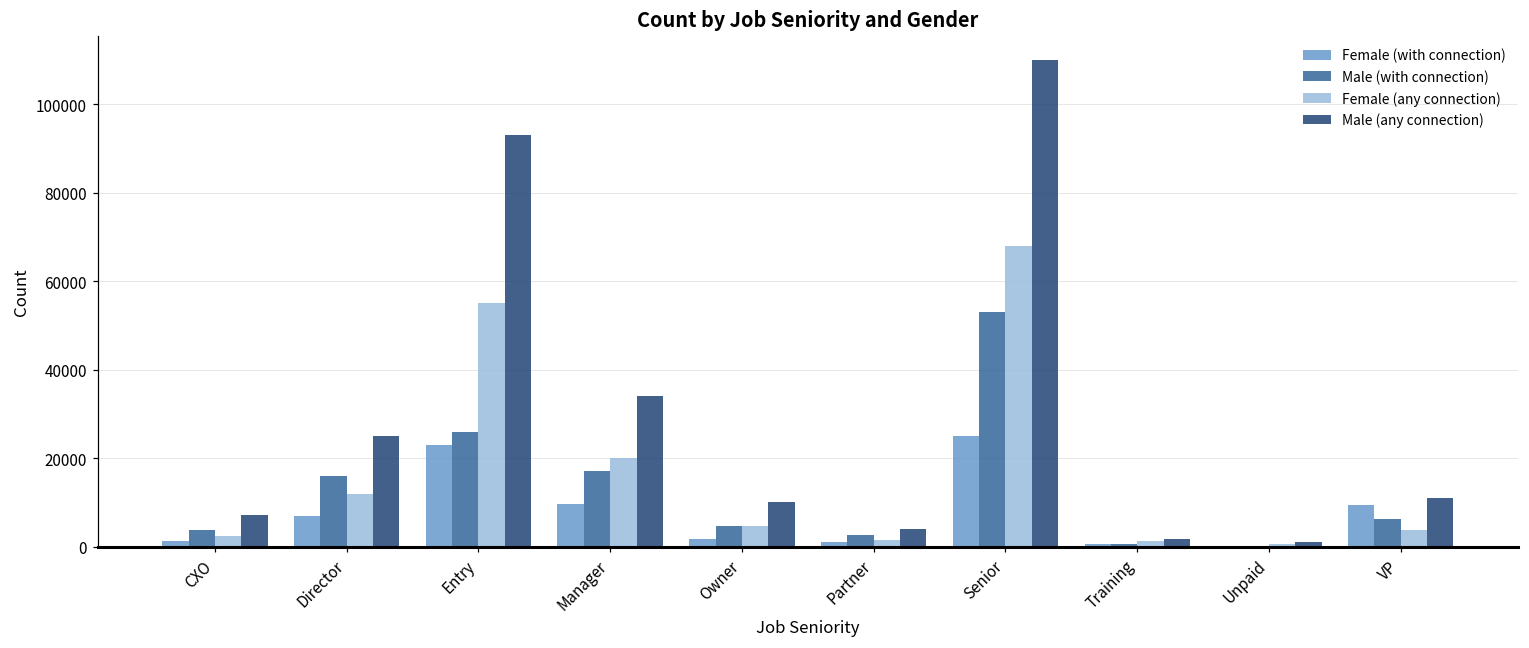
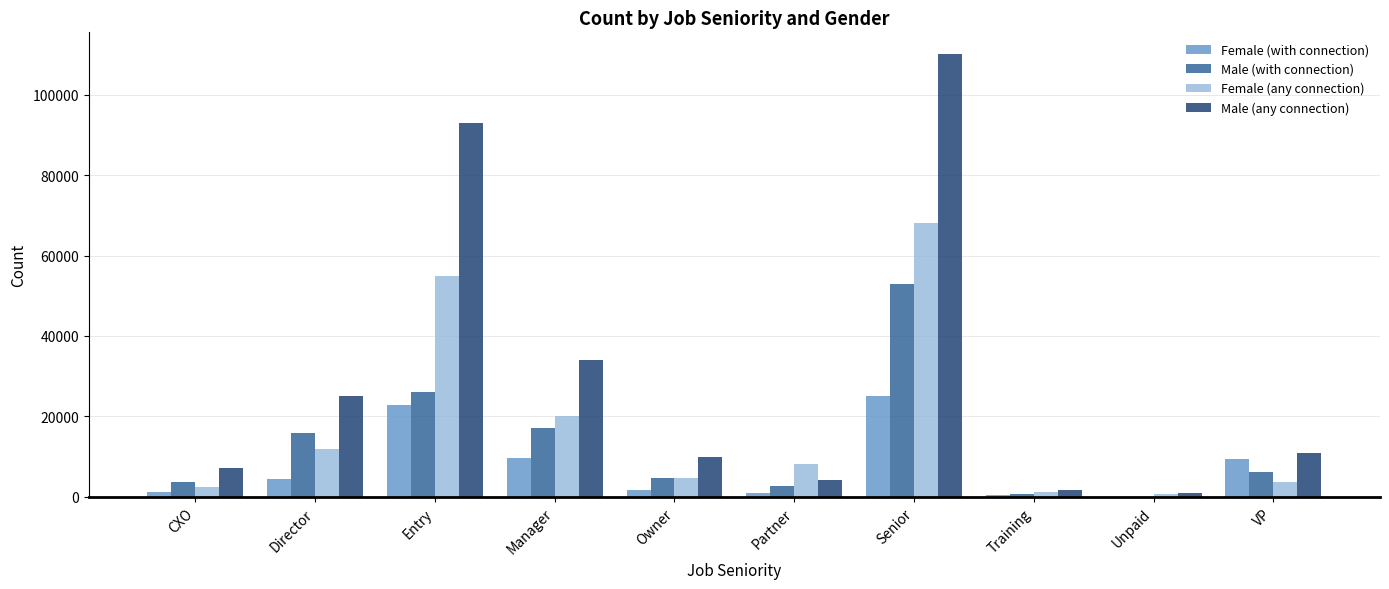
Female (with connection), Director: 7000 -> 5000
Female (any connection), Partner: 2000 -> 8000
